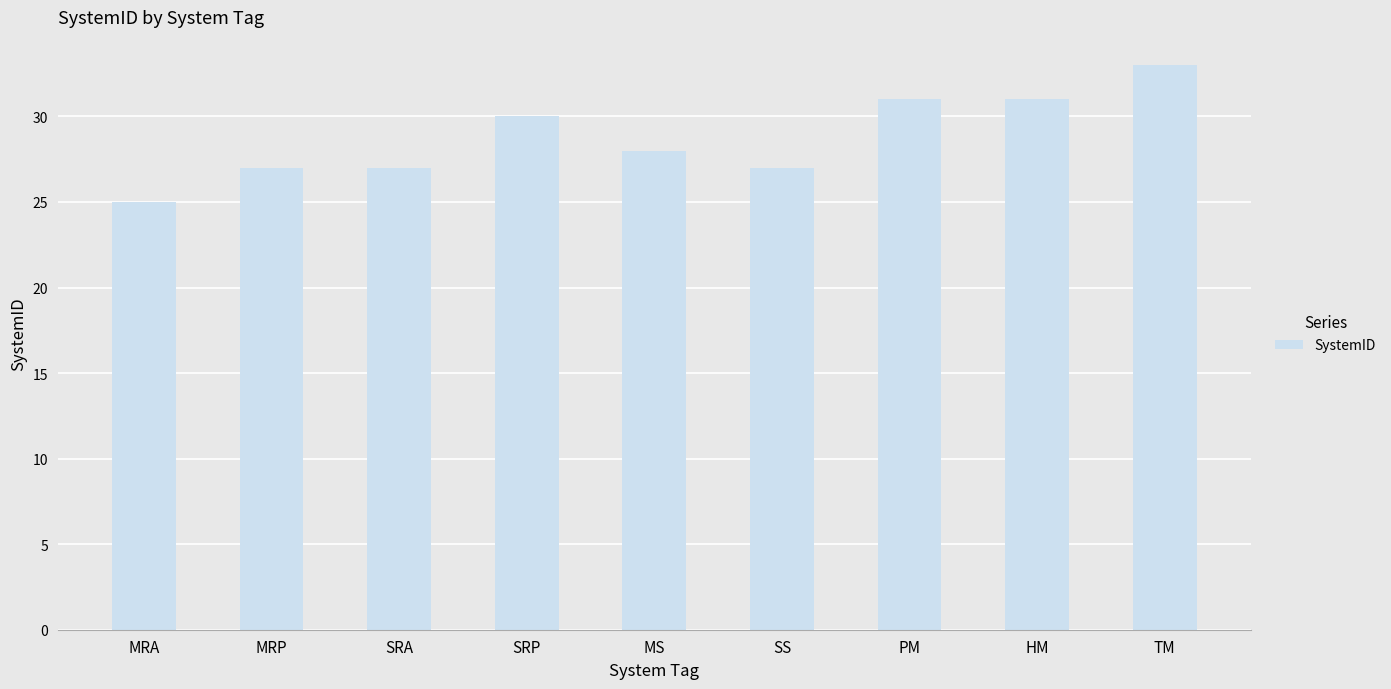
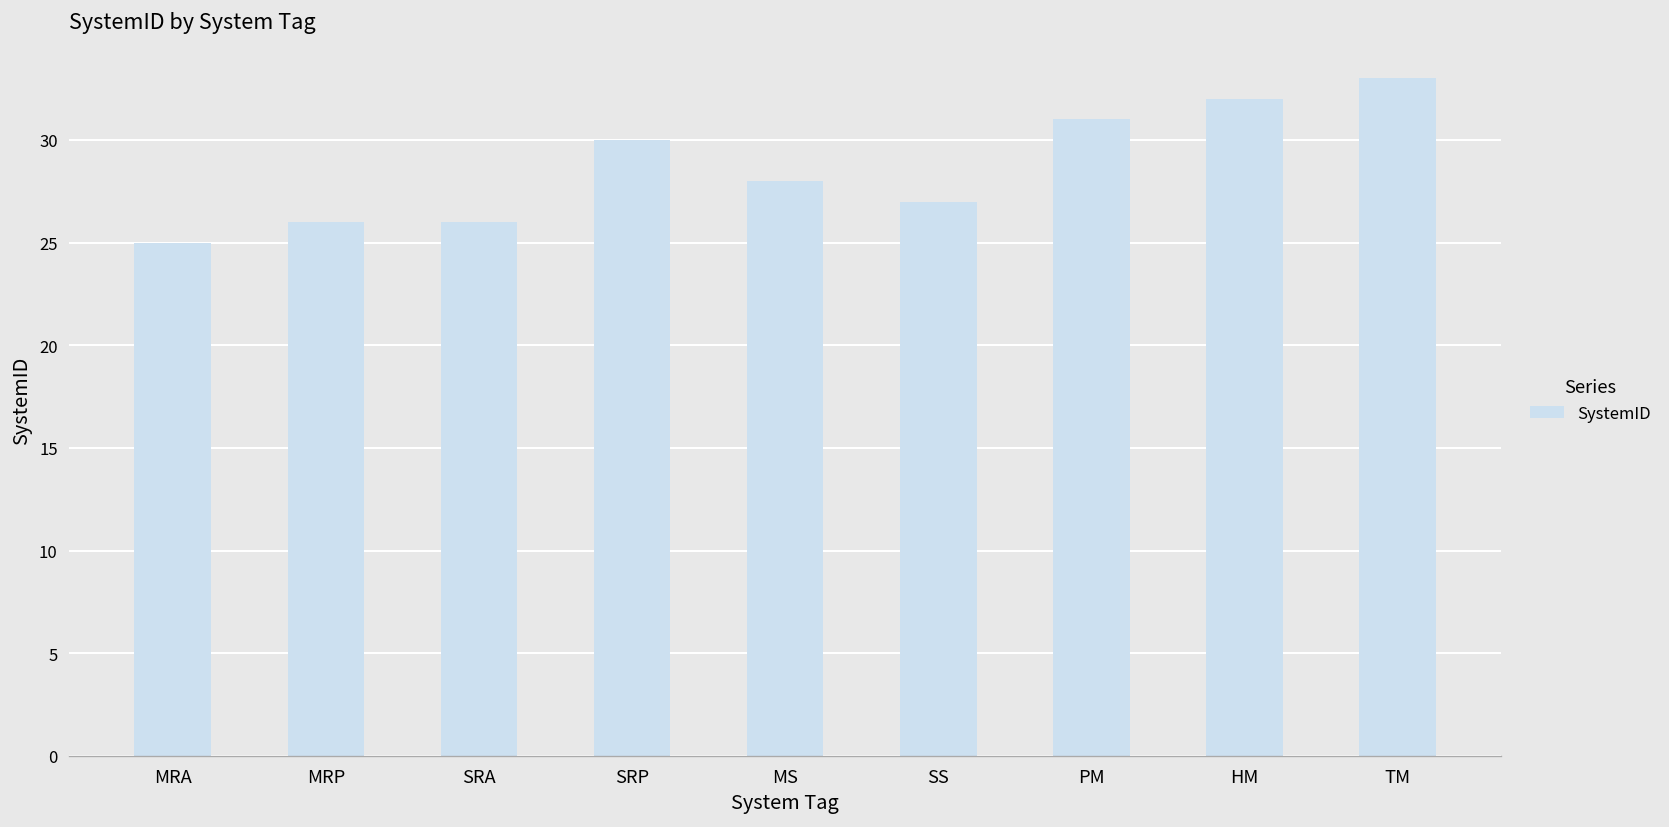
MRP: 27 -> 26
SRA: 27 -> 26
HM: 31 -> 32
